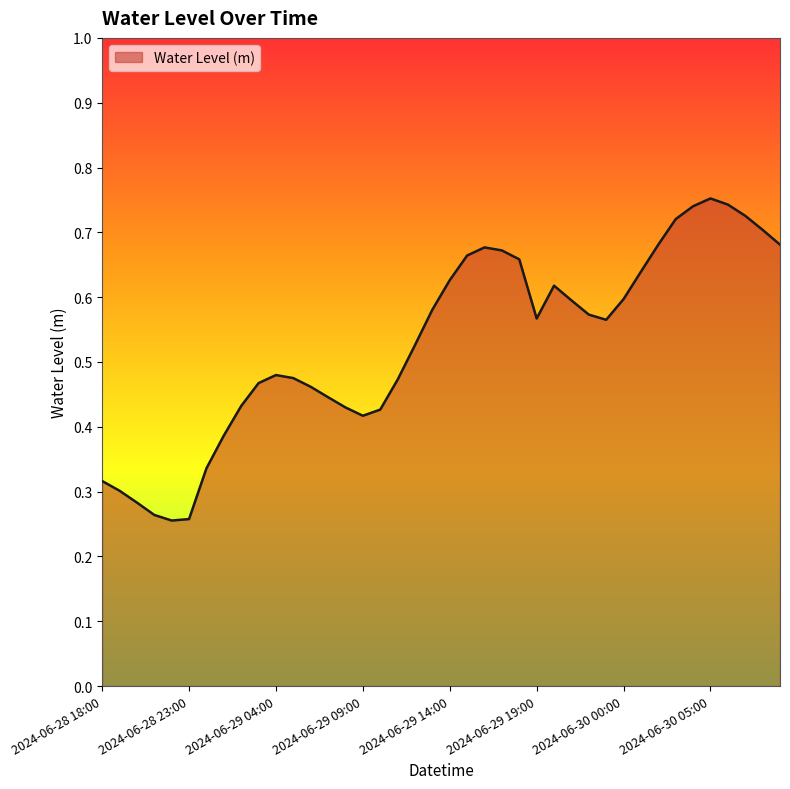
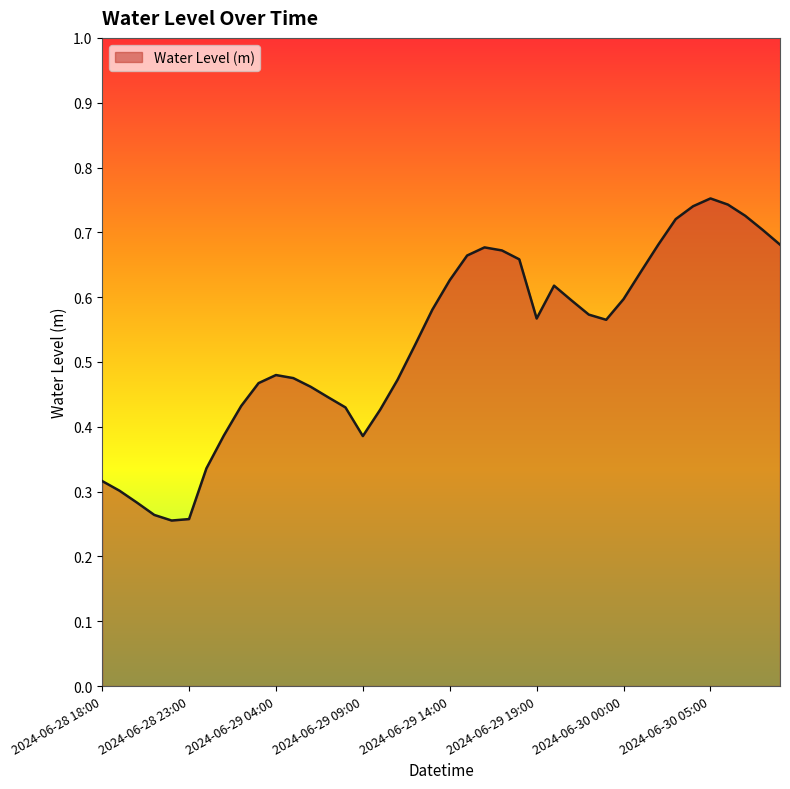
2024-06-29 09:00: 0.42 -> 0.39
